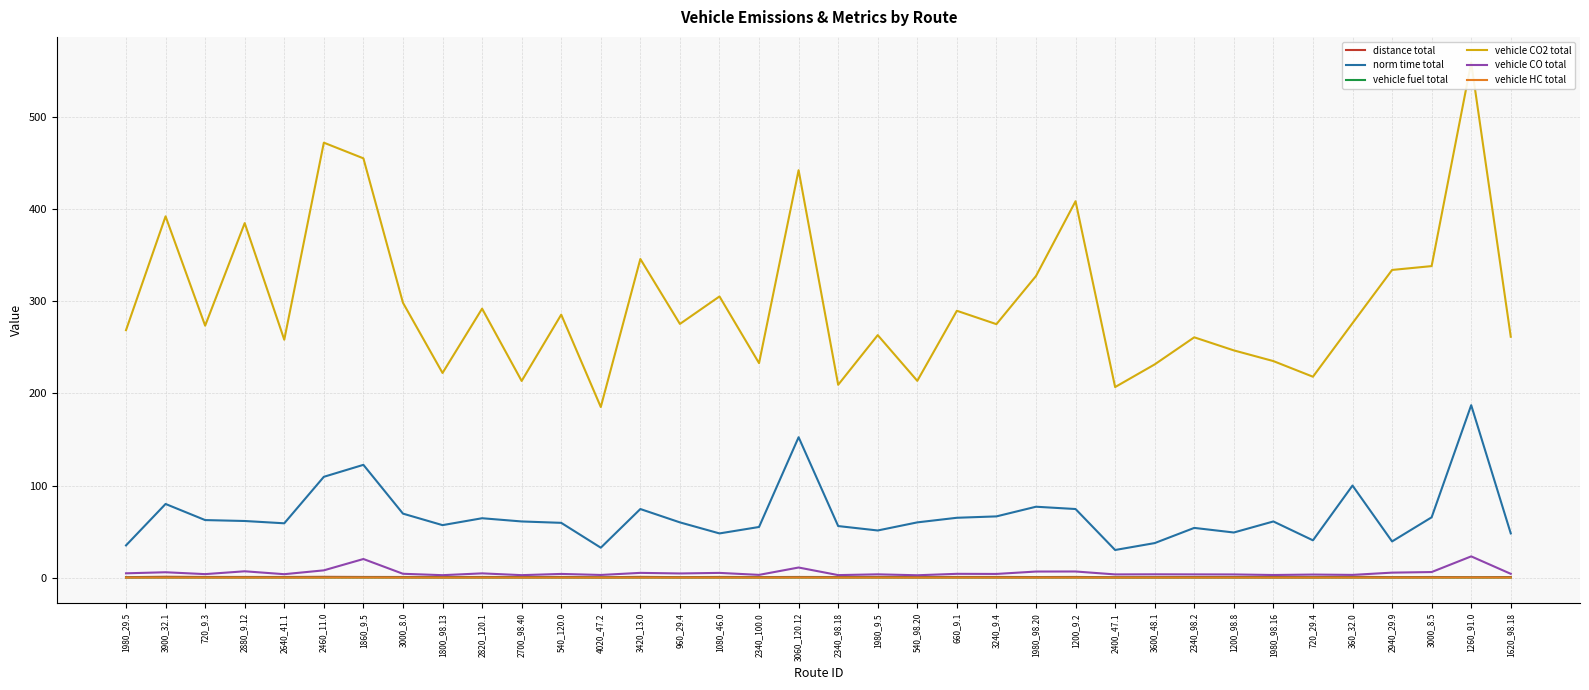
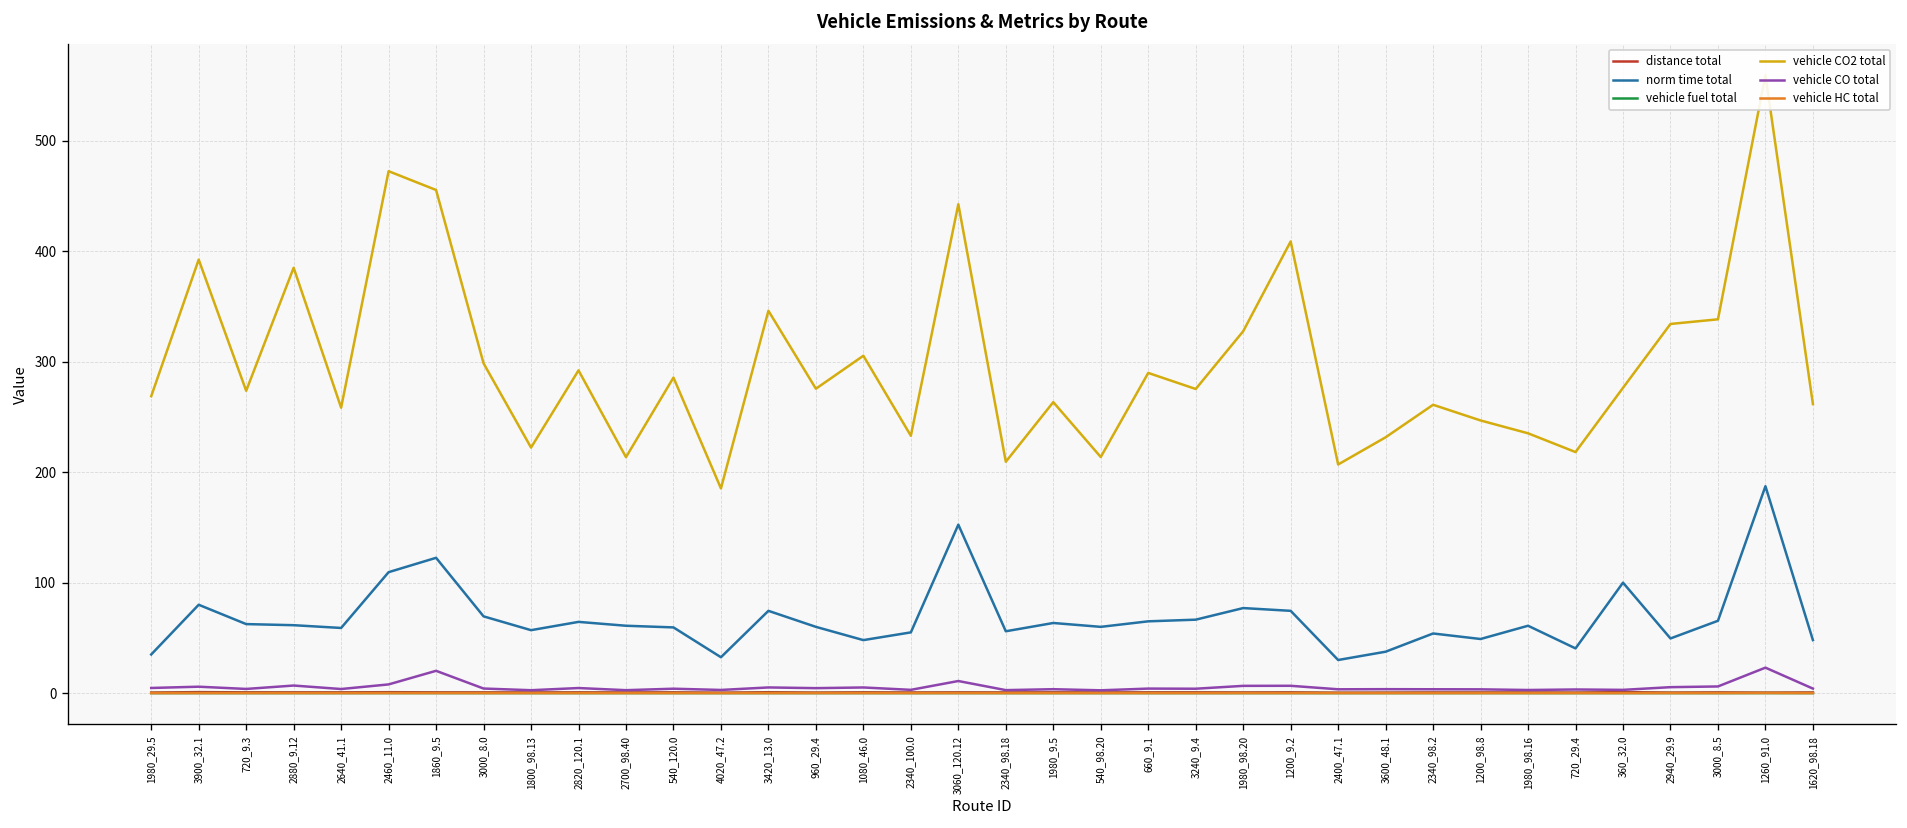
norm time total, 1980_9.5: 50 -> 60
norm time total, 2940_29.9: 40 -> 50
